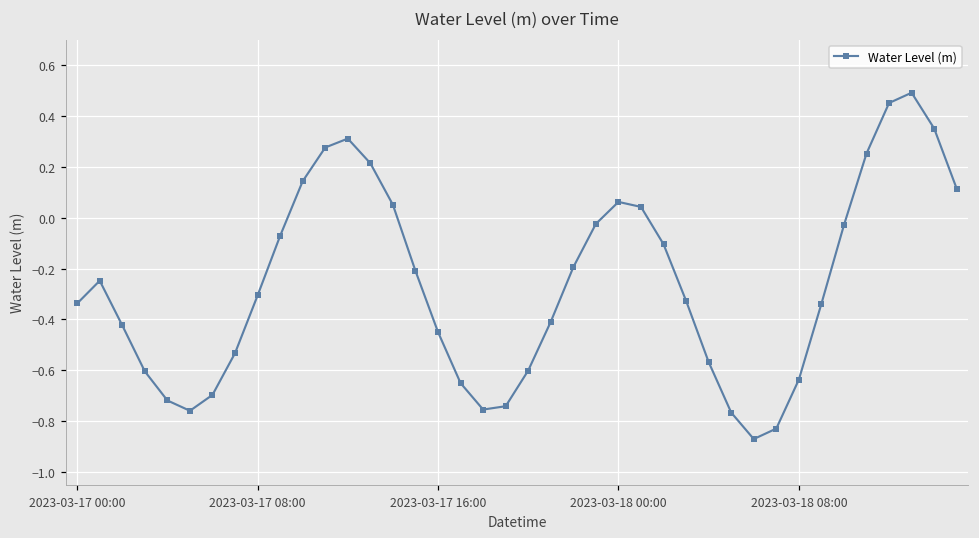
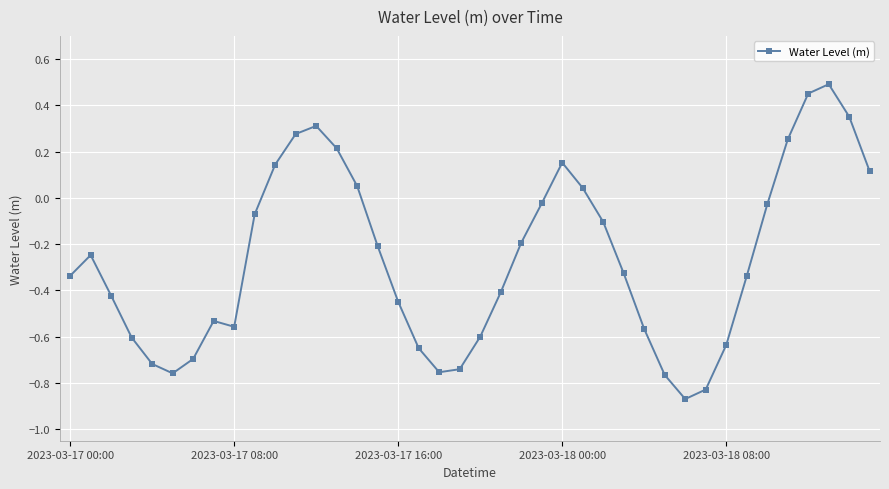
2023-03-17 08:00: -0.31 -> -0.56
2023-03-18 00:00: 0.06 -> 0.15
